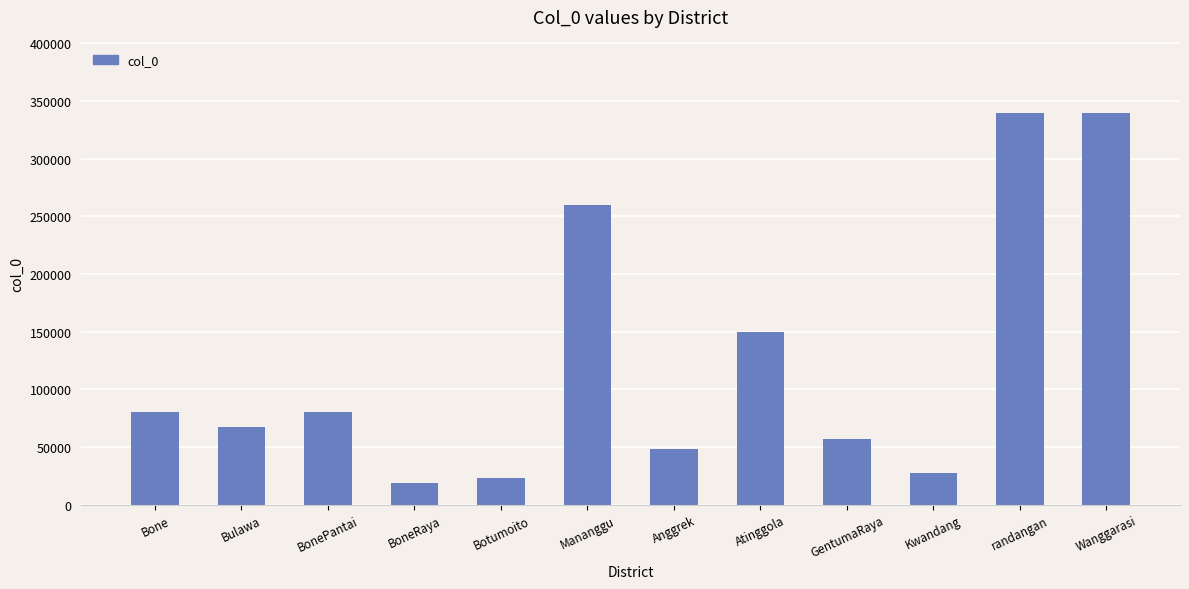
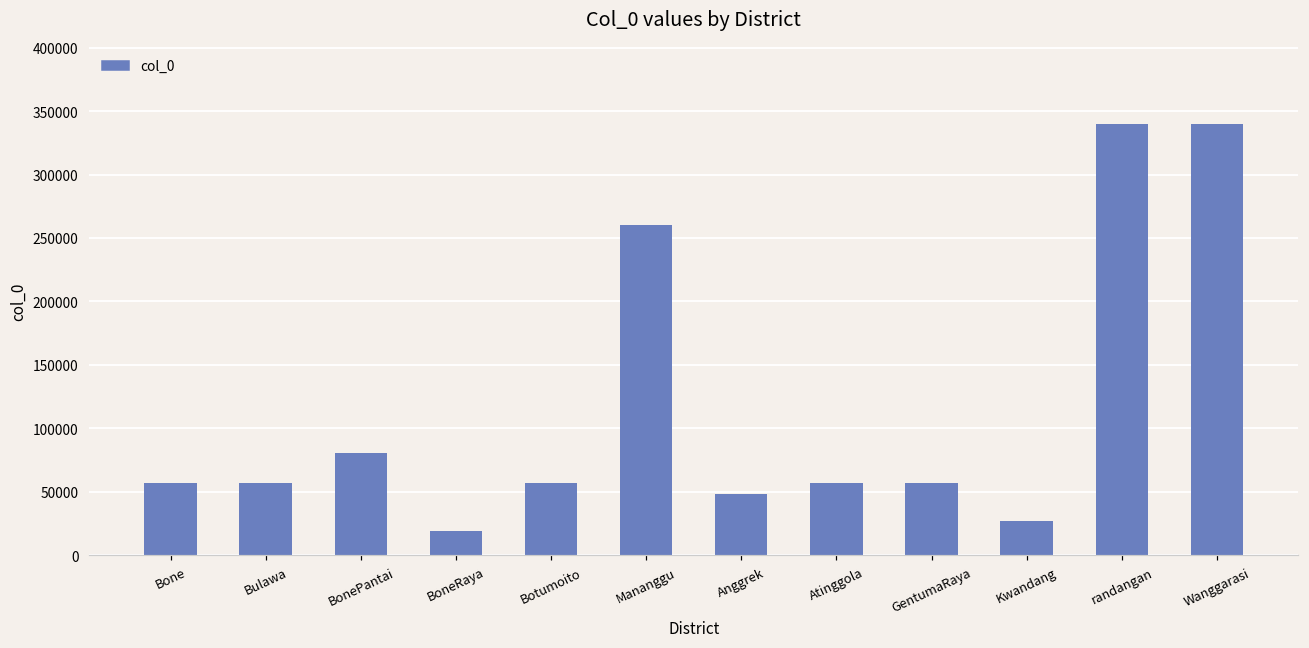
Bone: 80000 -> 57000
Bulawa: 67000 -> 57000
Botumoito: 23000 -> 57000
Atinggola: 150000 -> 57000
